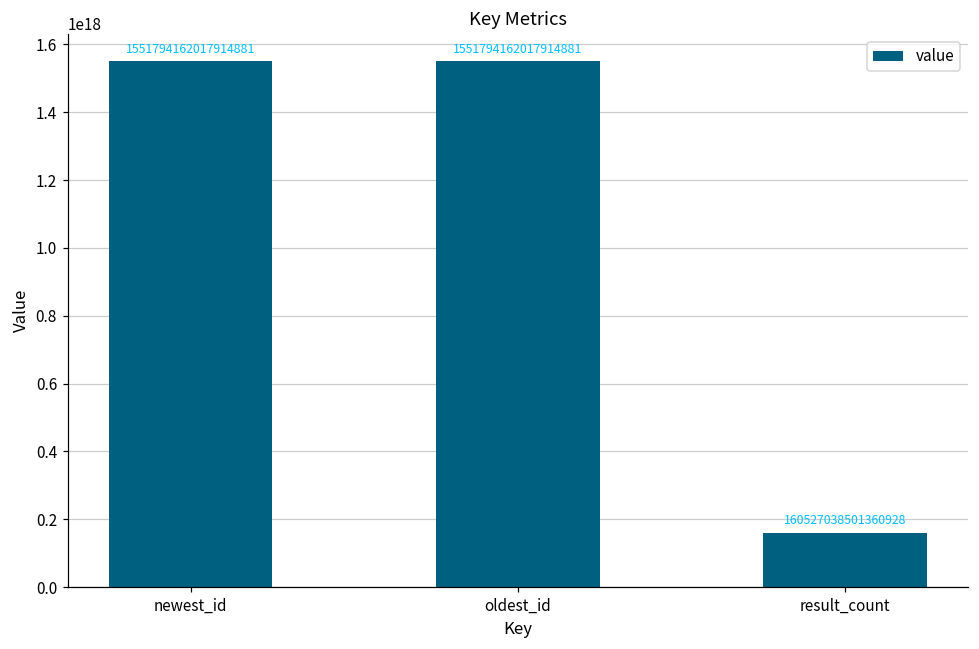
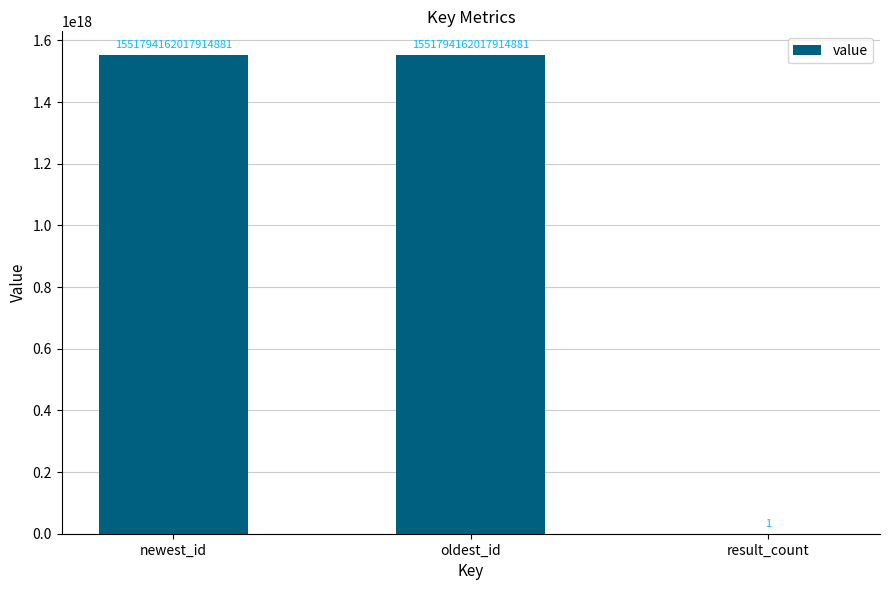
result_count: 160527038501360928 -> 1
